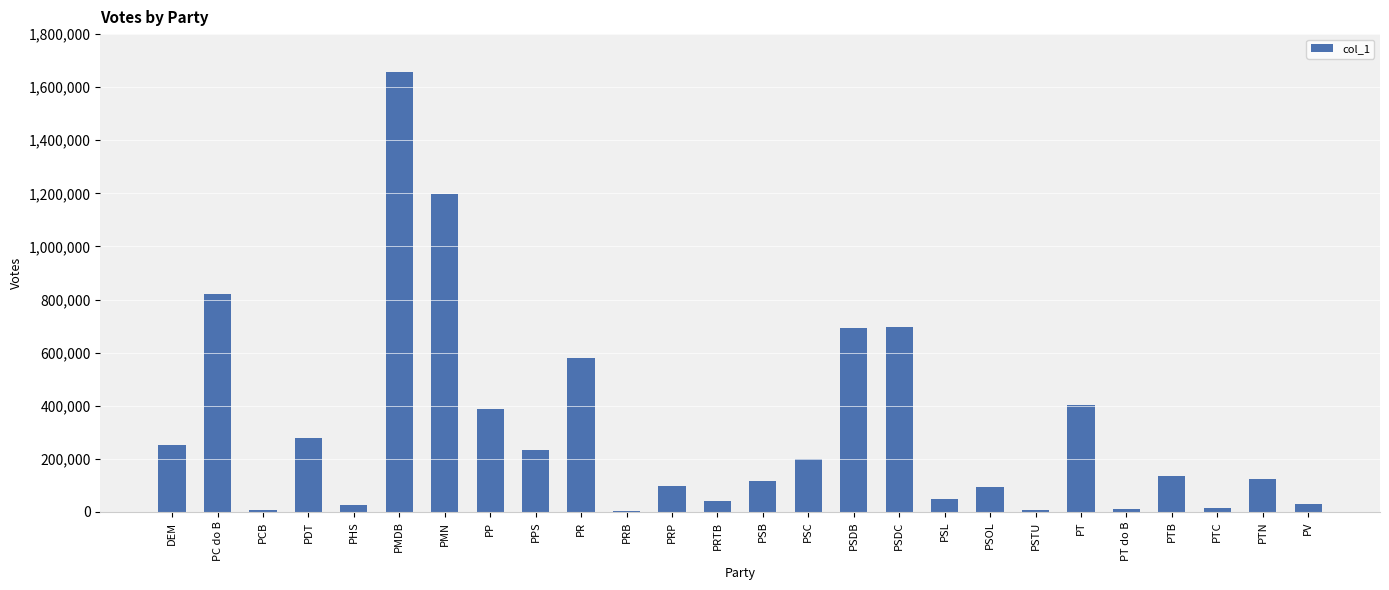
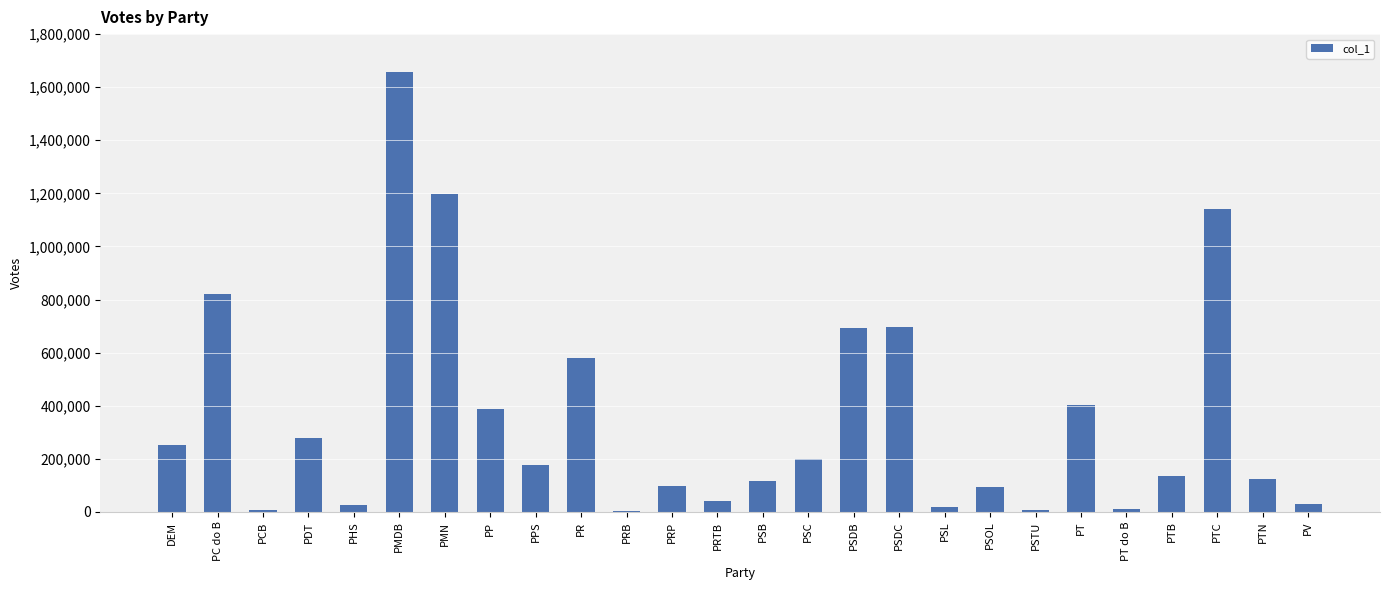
PPS: 230,000 -> 180,000
PSL: 50,000 -> 20,000
PTC: 20,000 -> 1,140,000
